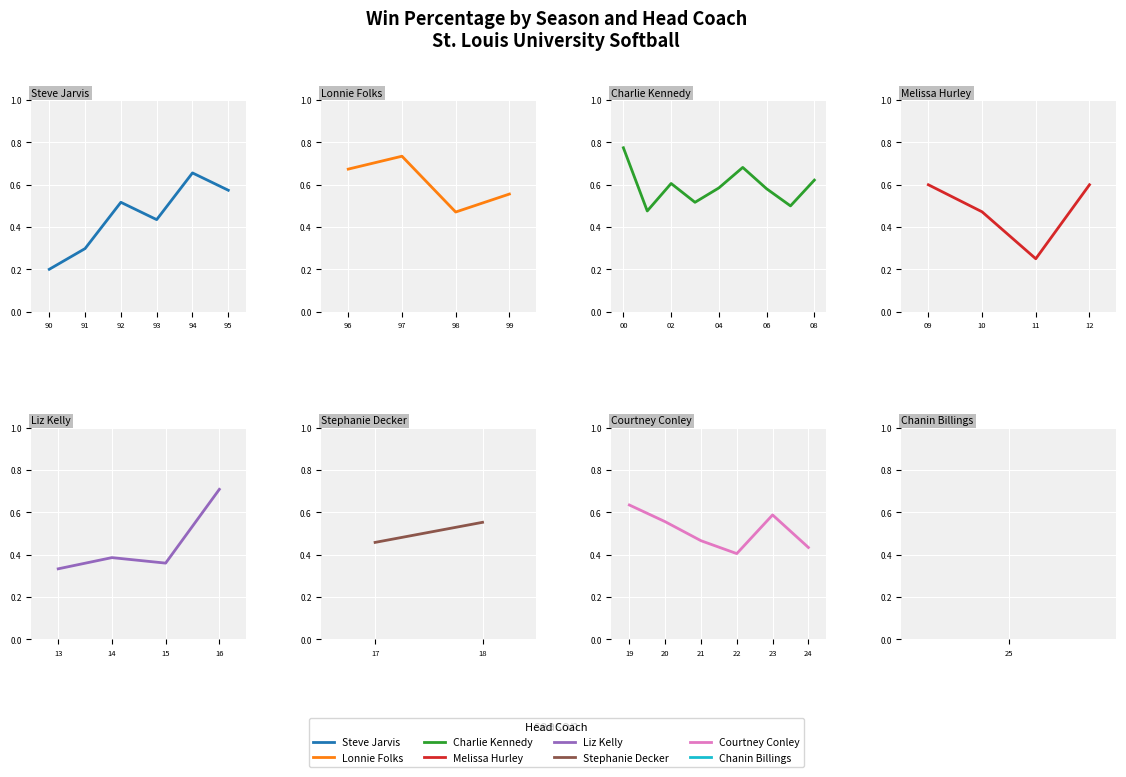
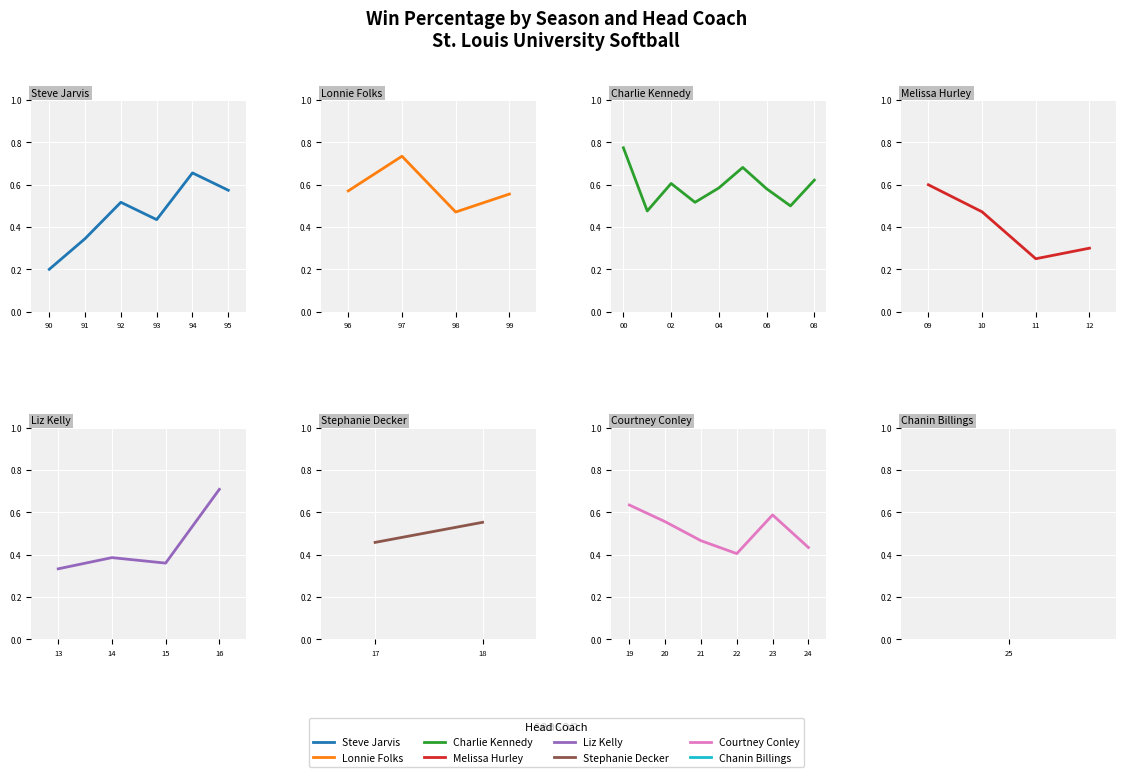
Steve Jarvis, 91: 0.30 -> 0.35
Lonnie Folks, 96: 0.67 -> 0.57
Melissa Hurley, 12: 0.6 -> 0.3
